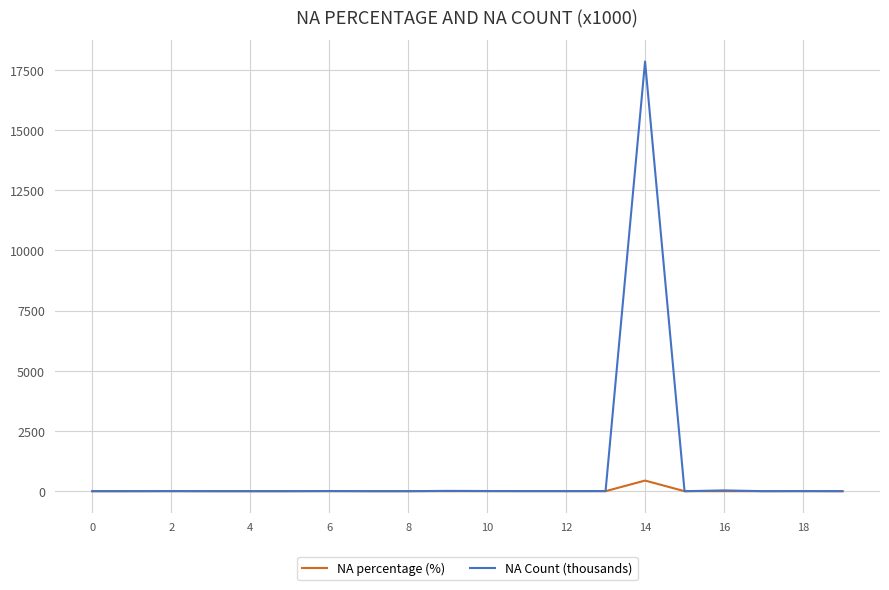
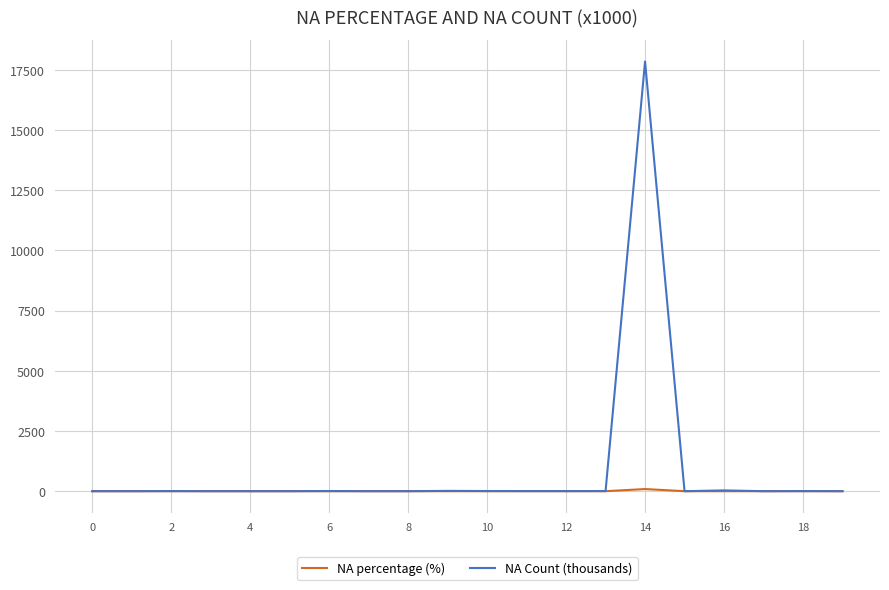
NA percentage (%), 14: 400 -> 100
